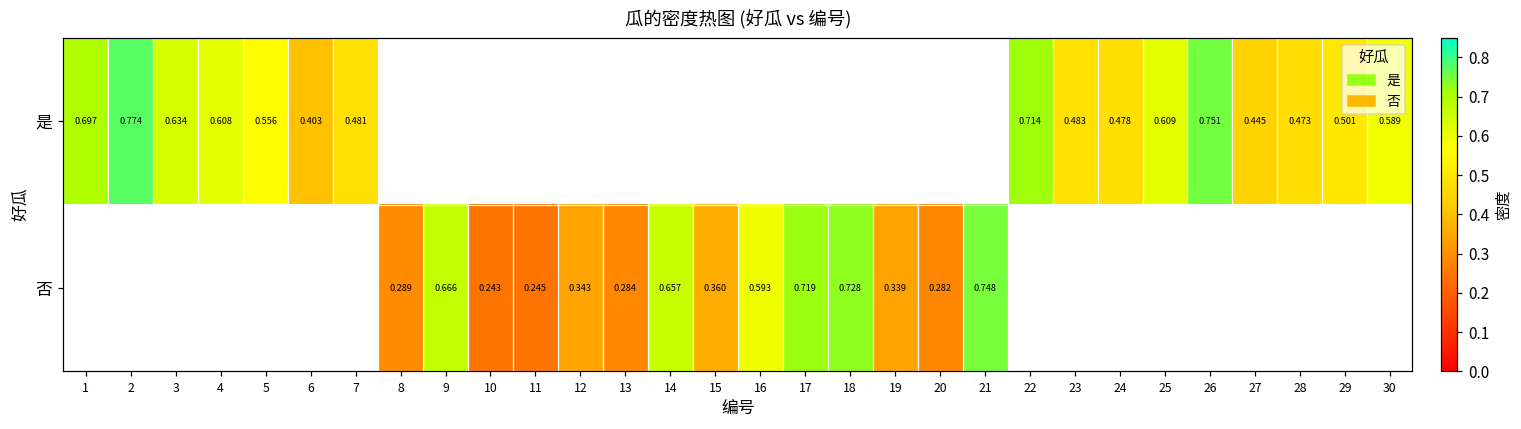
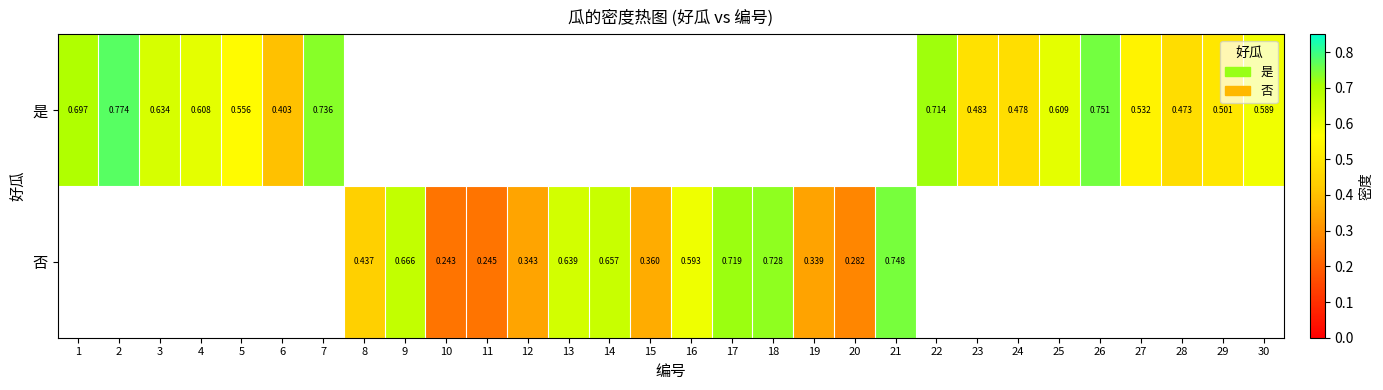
是, 7: 0.481 -> 0.736
是, 27: 0.445 -> 0.532
否, 8: 0.289 -> 0.437
否, 13: 0.284 -> 0.639
